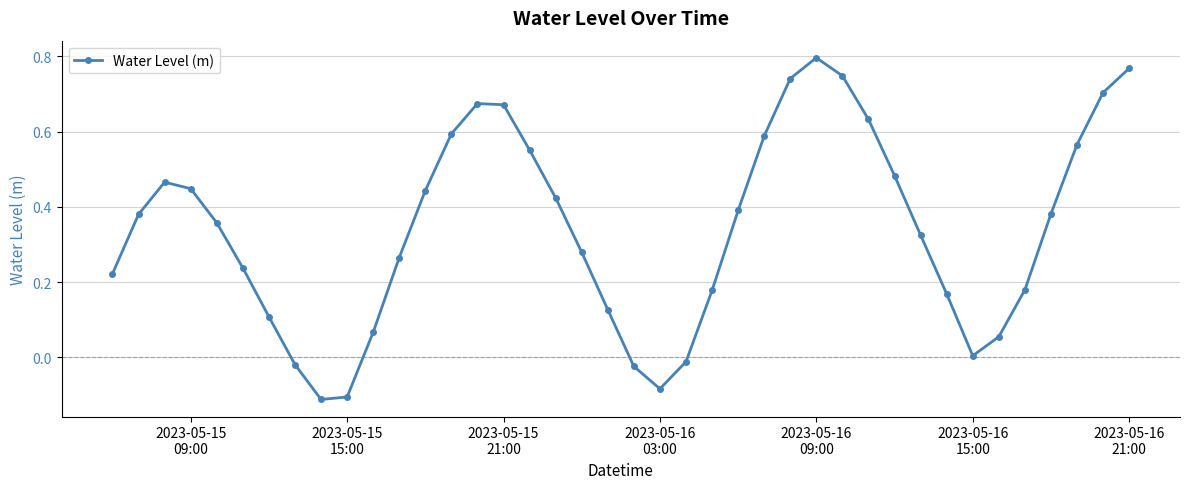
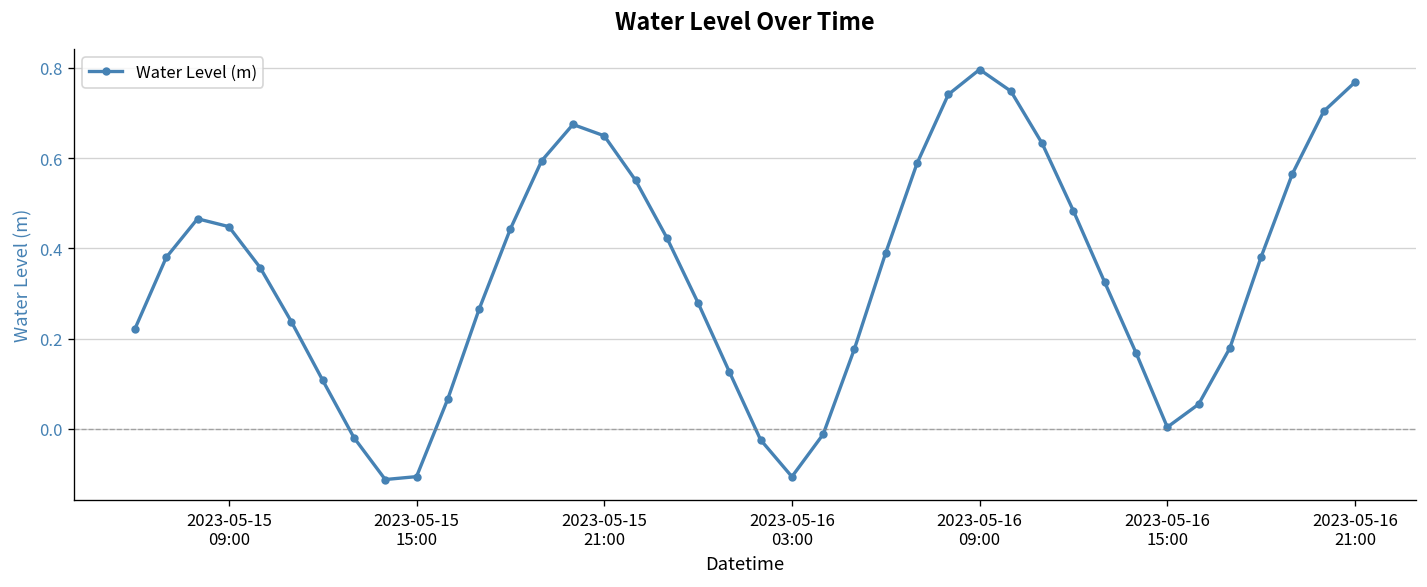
2023-05-15 21:00: 0.67 -> 0.65
2023-05-16 03:00: -0.08 -> -0.11
